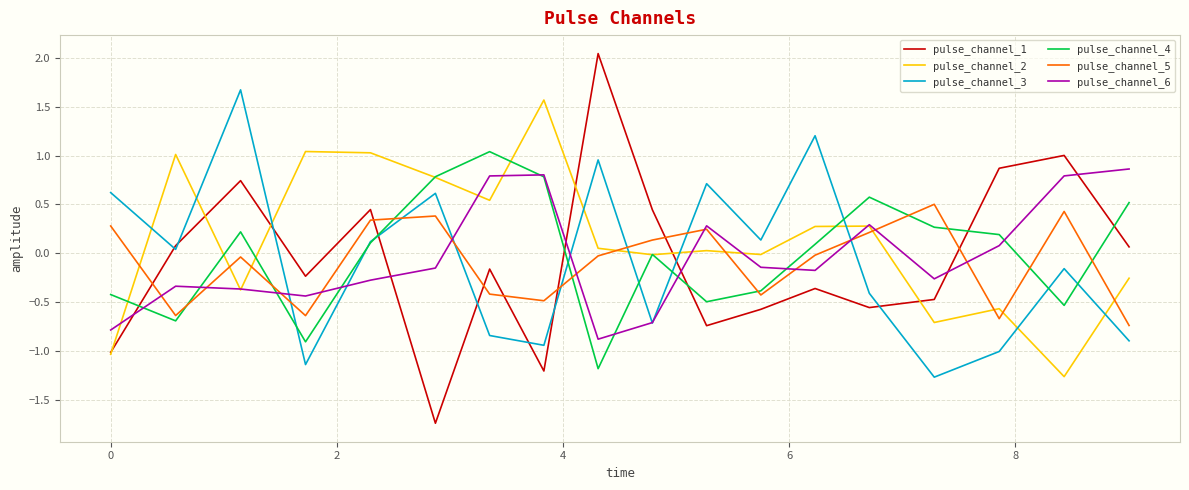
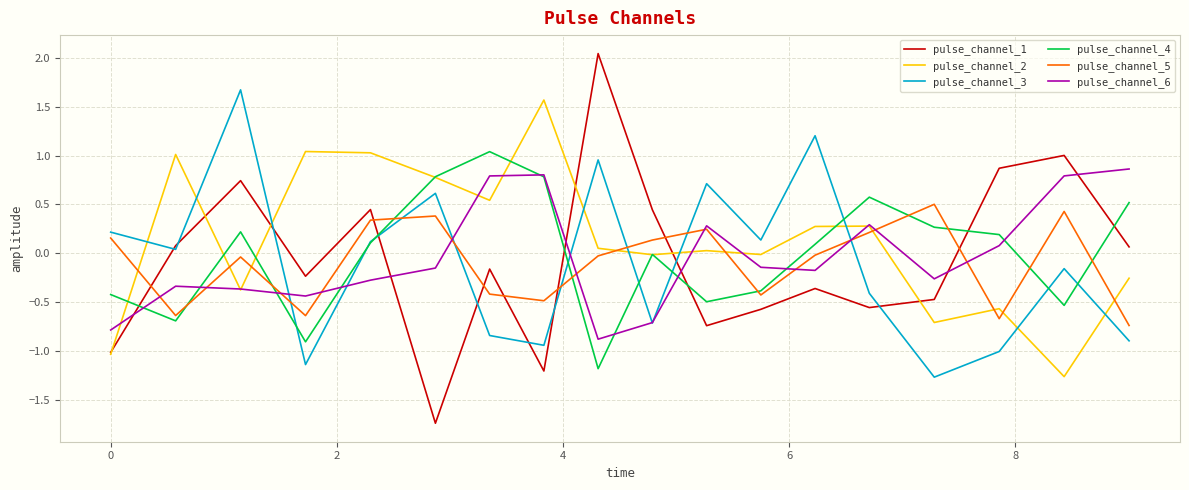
pulse_channel_3, 0: 0.6 -> 0.2
pulse_channel_5, 0: 0.3 -> 0.2
